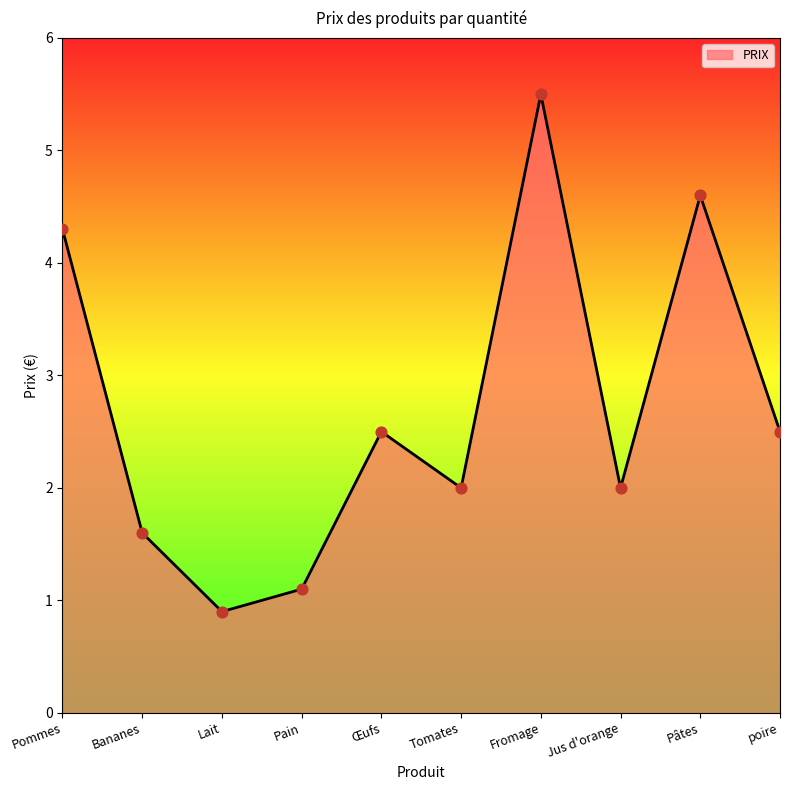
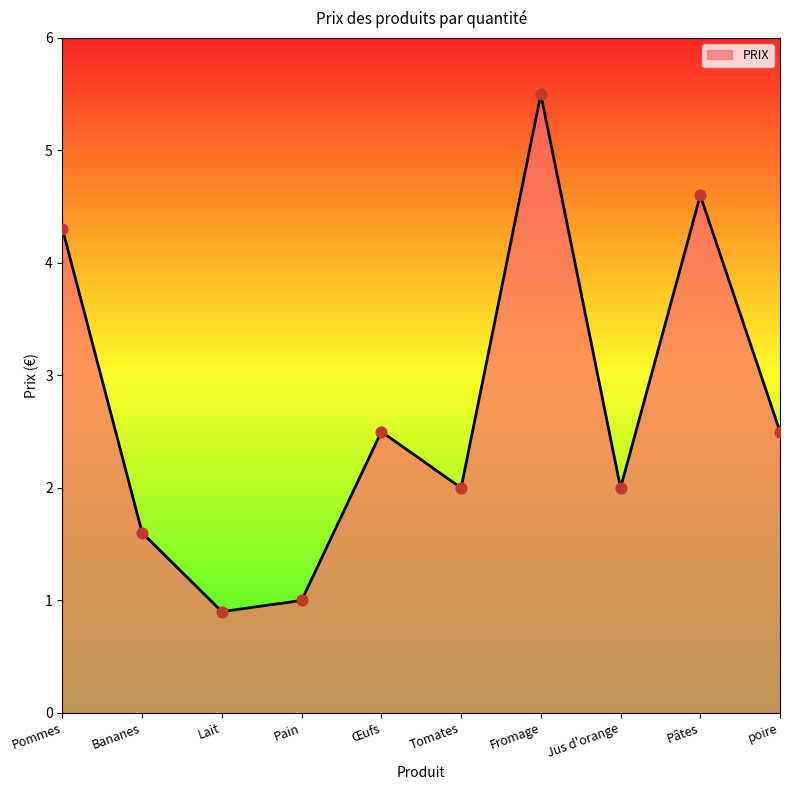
Pain: 1.1 -> 1.0
